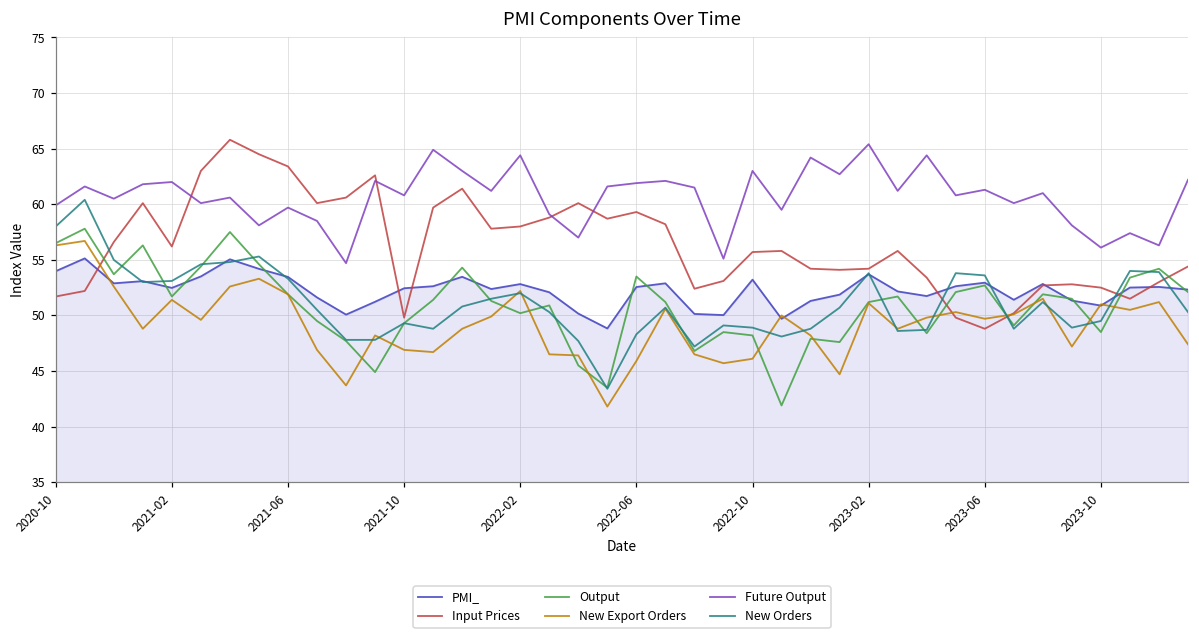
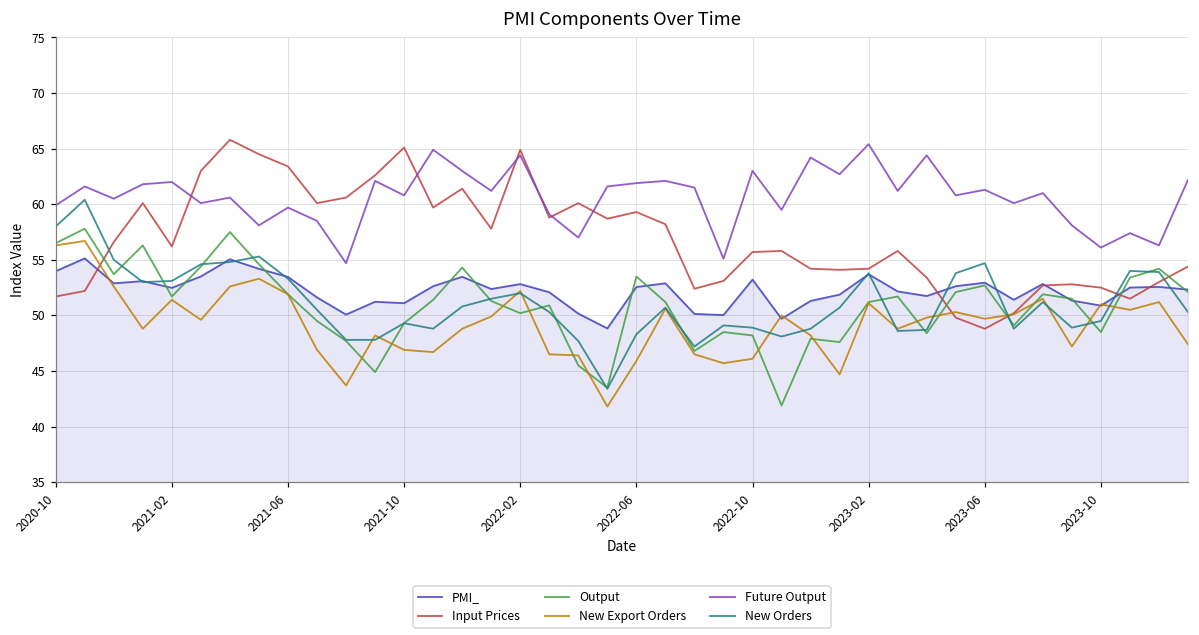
PMI_, 2021-10: 52.4 -> 51.1
Input Prices, 2021-10: 49.8 -> 65.1
Input Prices, 2022-02: 58.0 -> 64.9
New Orders, 2023-06: 53.6 -> 54.7
